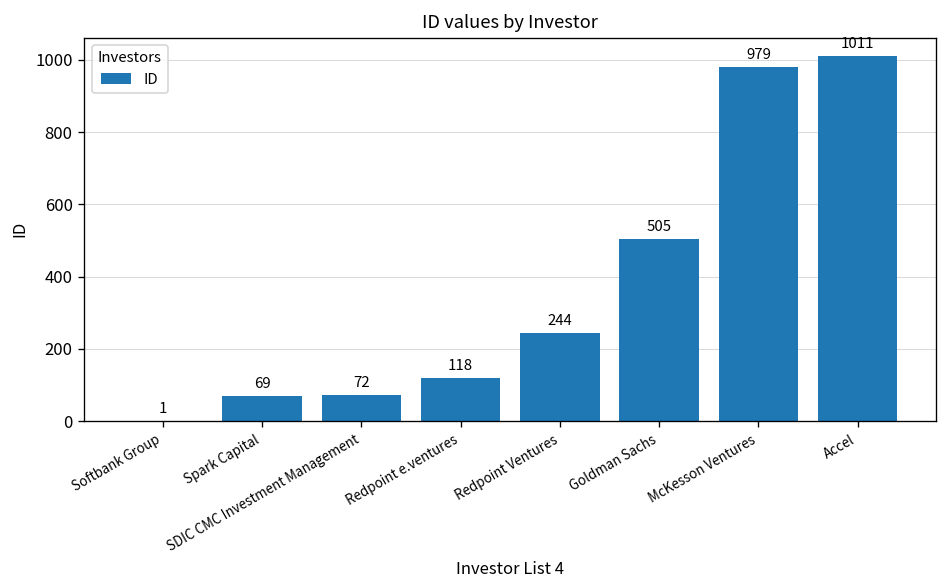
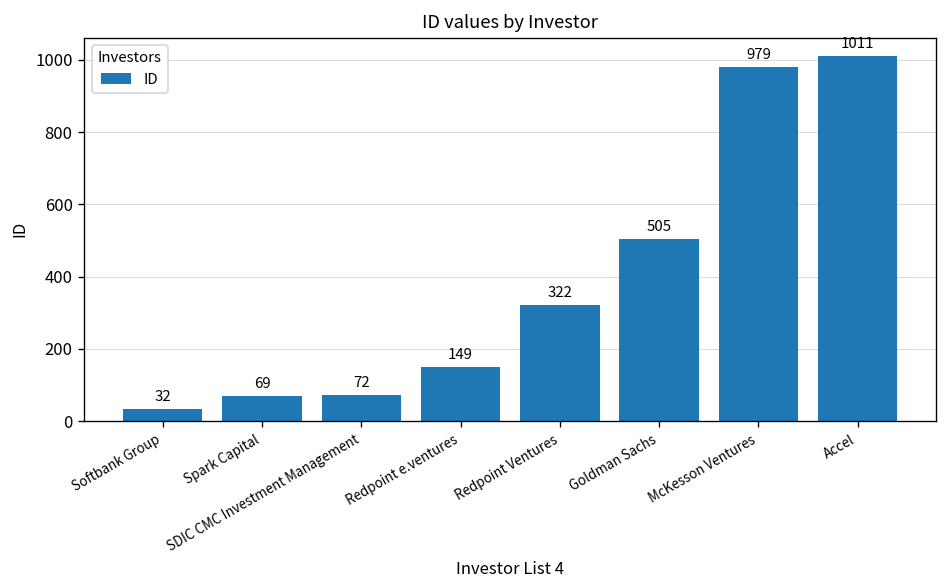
Softbank Group: 1 -> 32
Redpoint e.ventures: 118 -> 149
Redpoint Ventures: 244 -> 322
